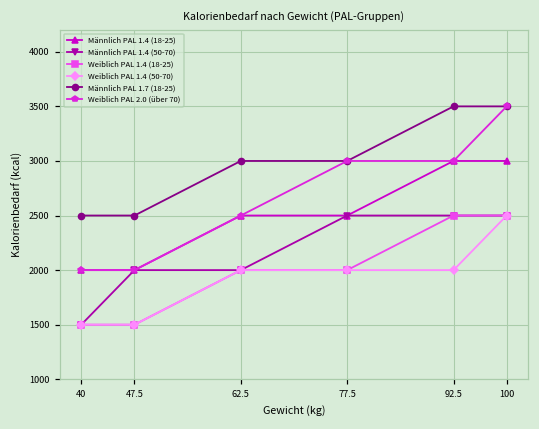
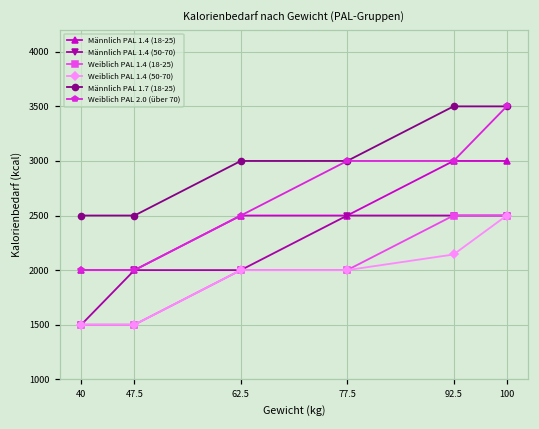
Weiblich PAL 1.4 (50-70), 92.5: 2000 -> 2100
